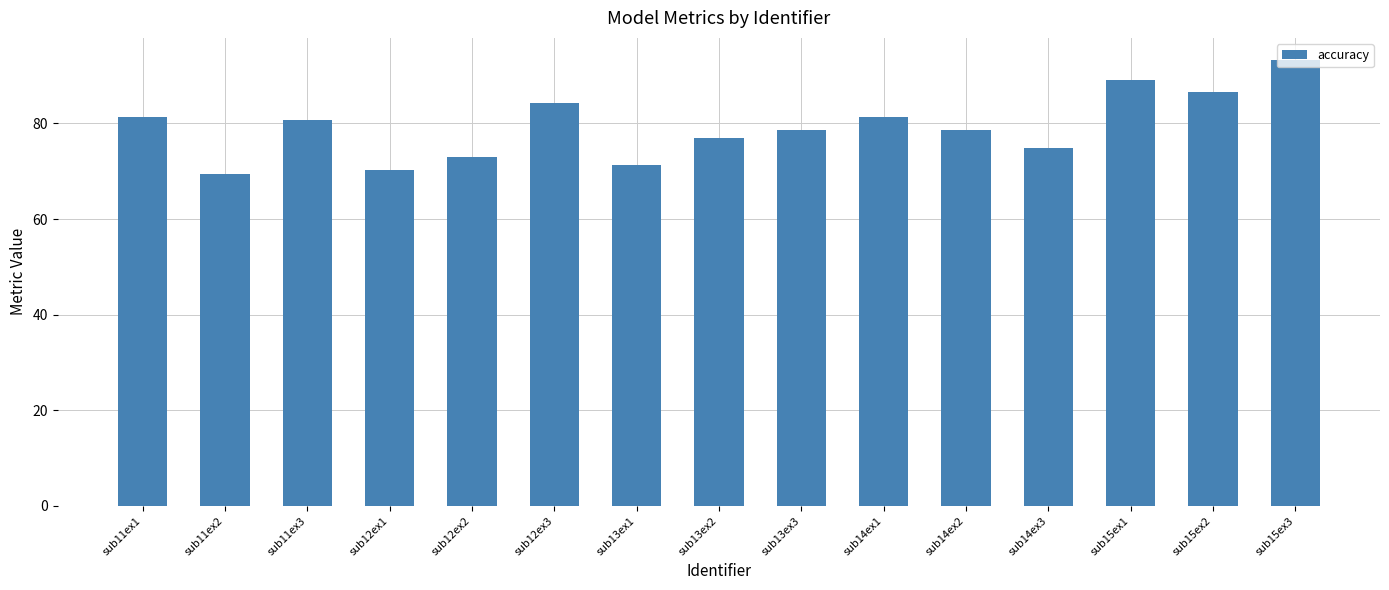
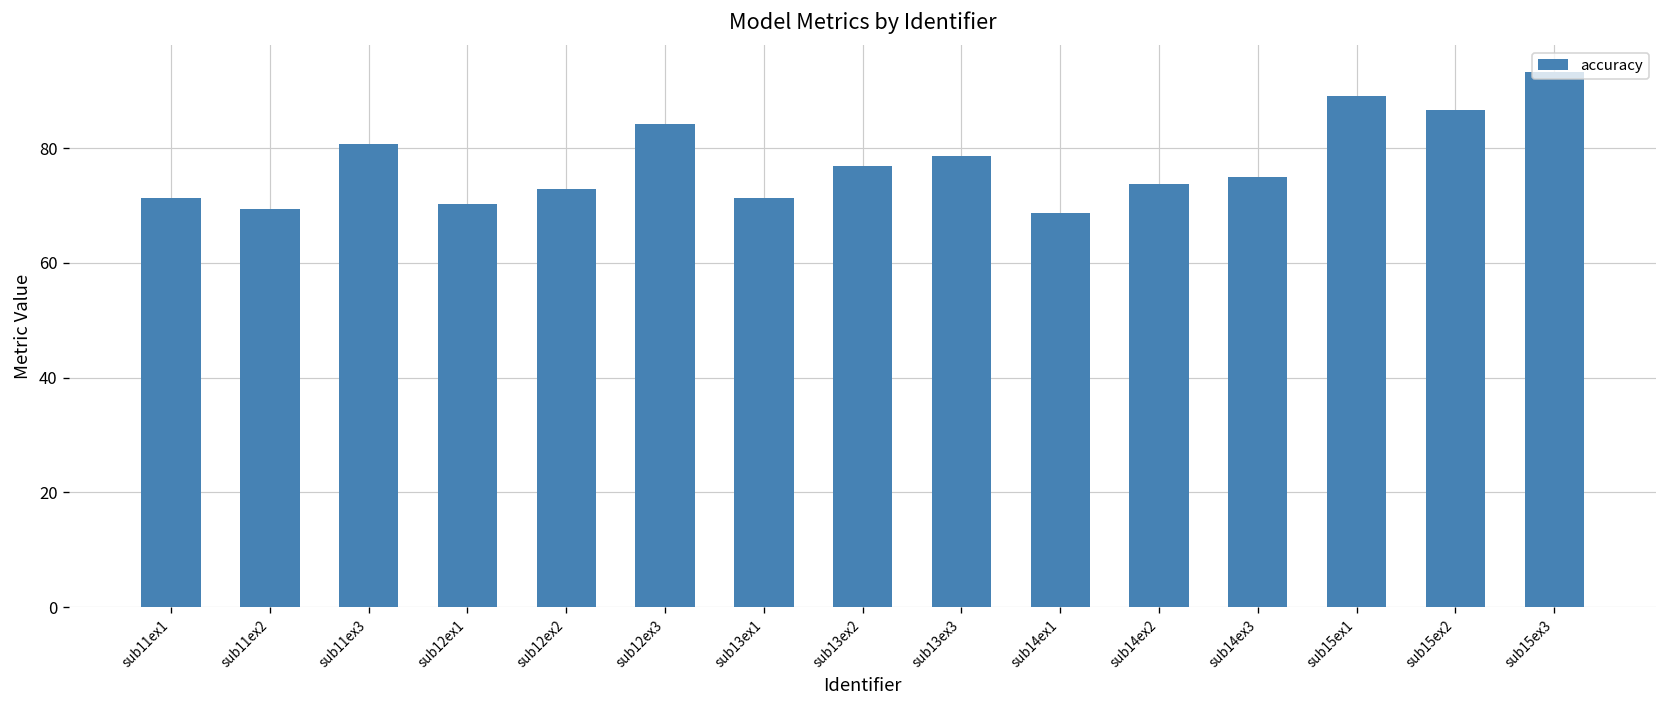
sub11ex1: 81 -> 71
sub14ex1: 81 -> 69
sub14ex2: 79 -> 74
